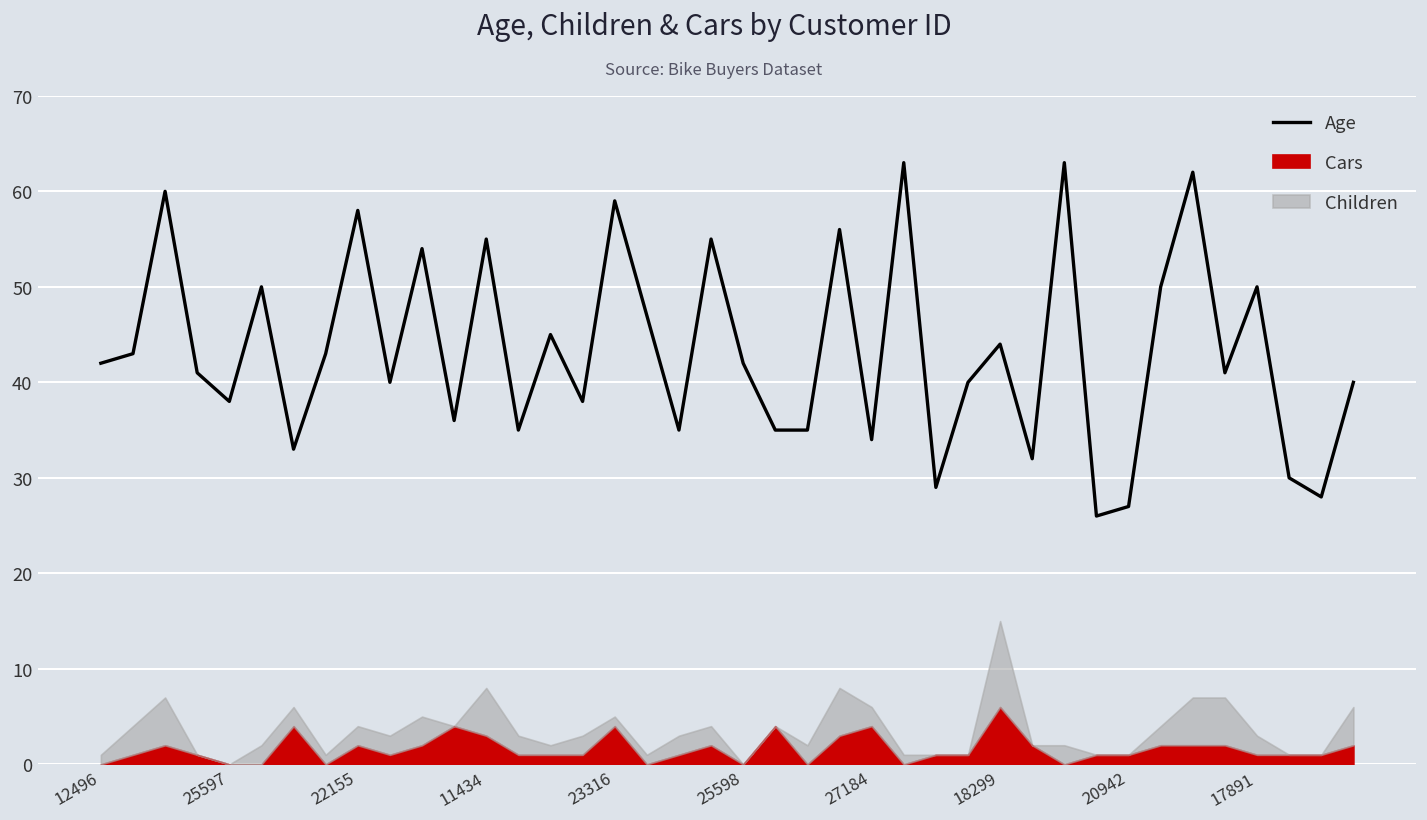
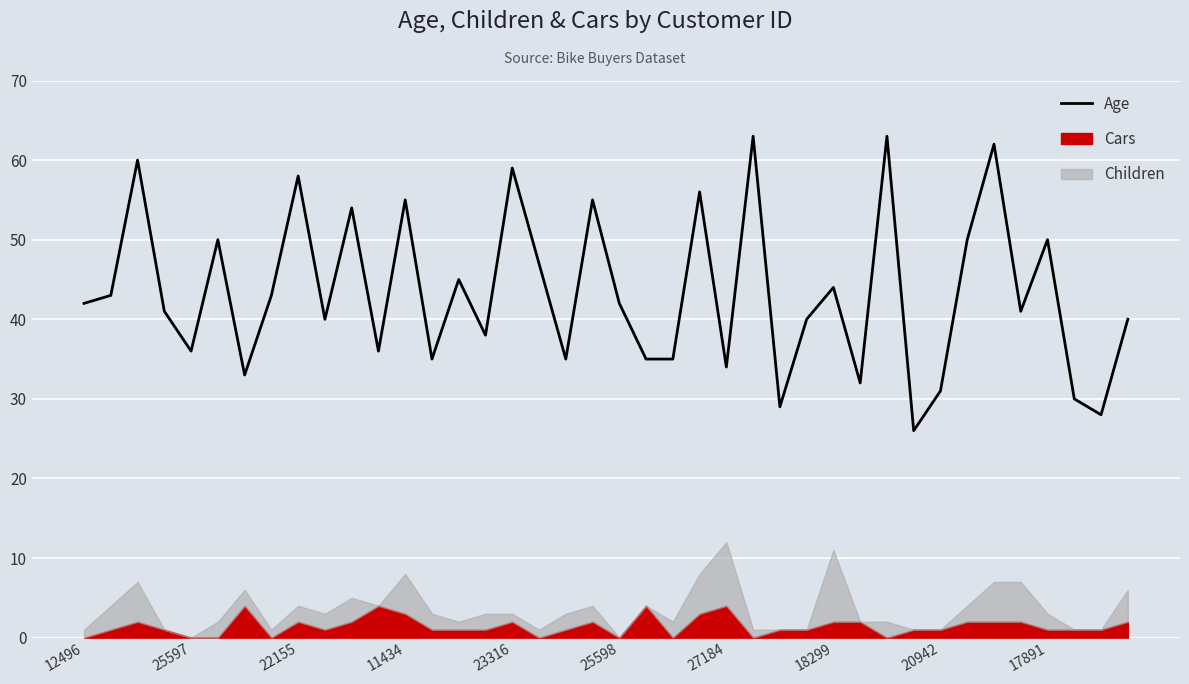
Age, 25597: 38 -> 36
Cars, 23316: 4 -> 2
Children, 27184: 2 -> 8
Cars, 18299: 6 -> 2
Age, 20942: 27 -> 31
